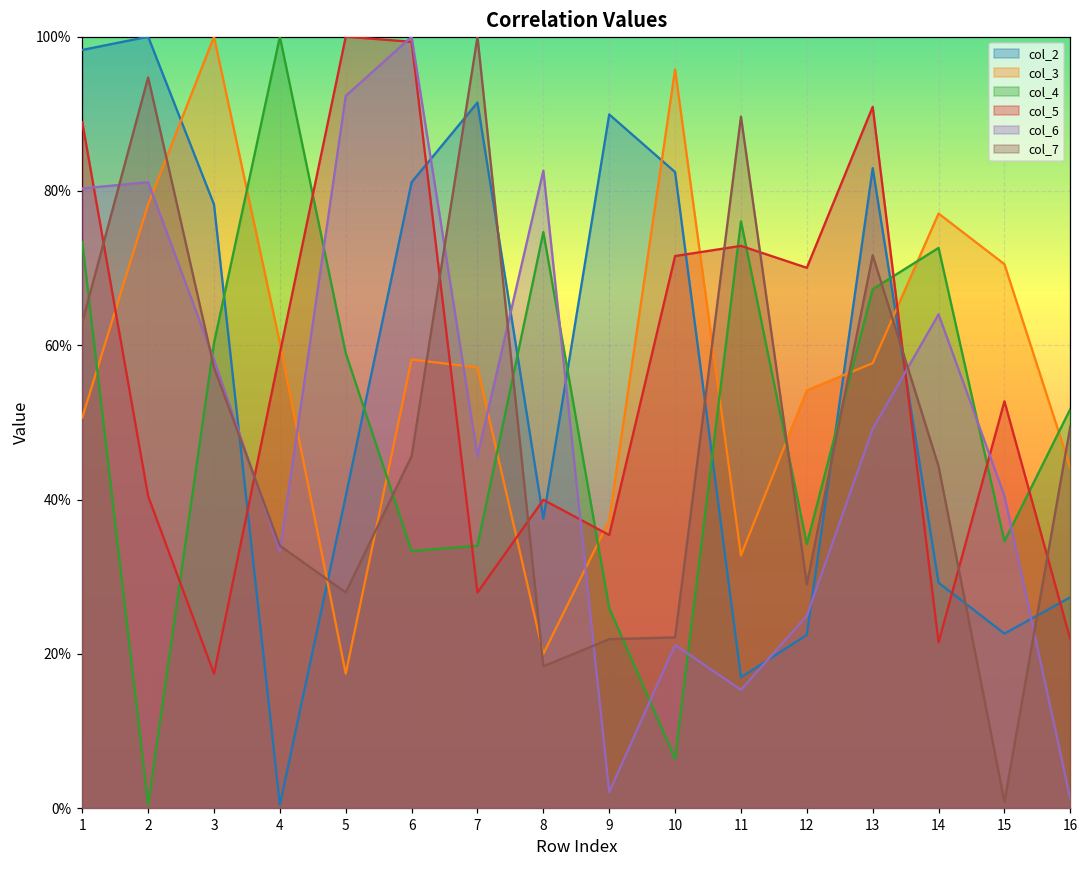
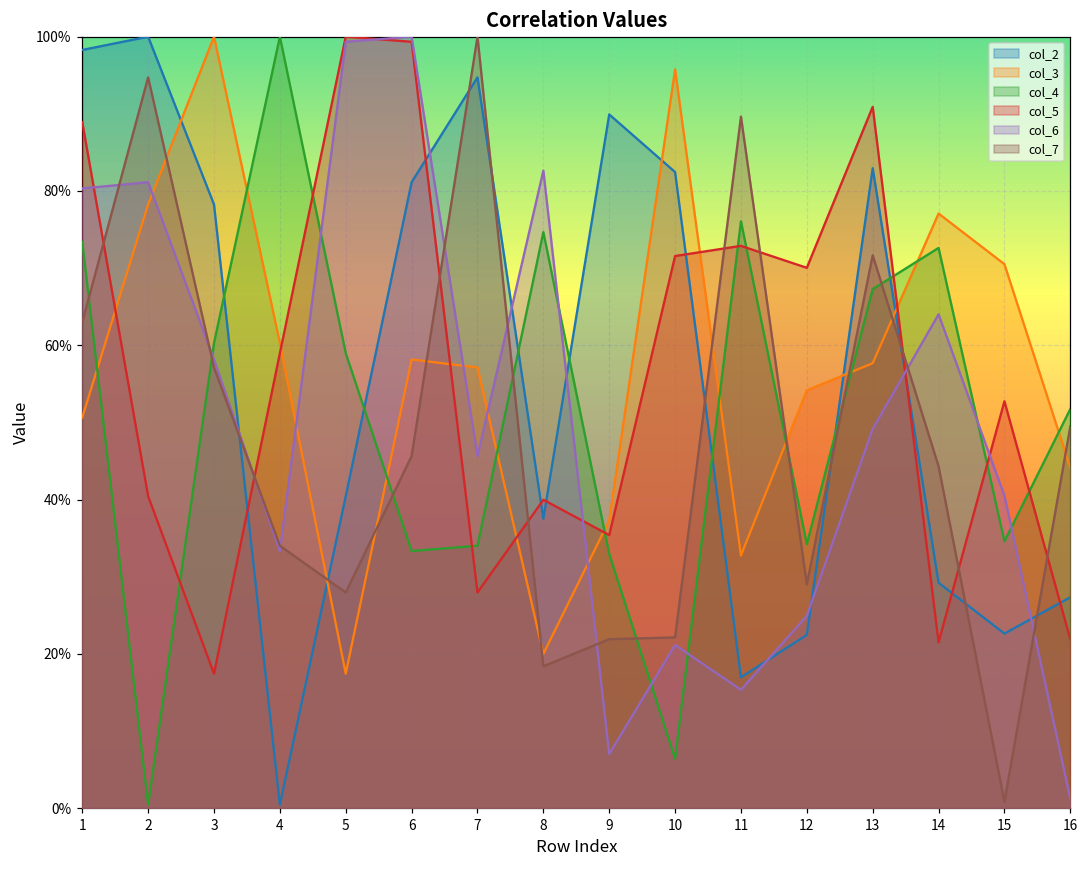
col_6, 5: 92% -> 99%
col_2, 7: 91% -> 95%
col_4, 9: 26% -> 33%
col_6, 9: 2% -> 7%
